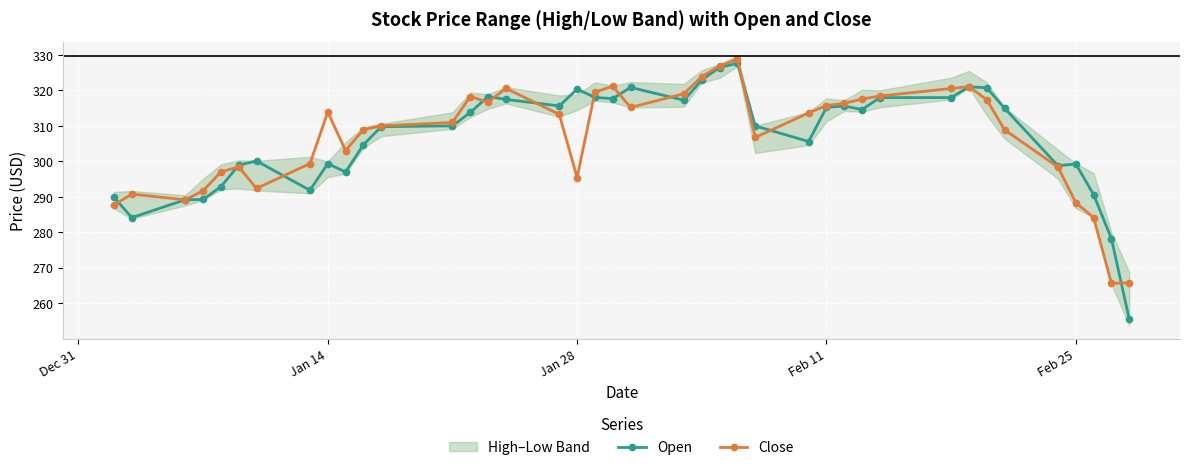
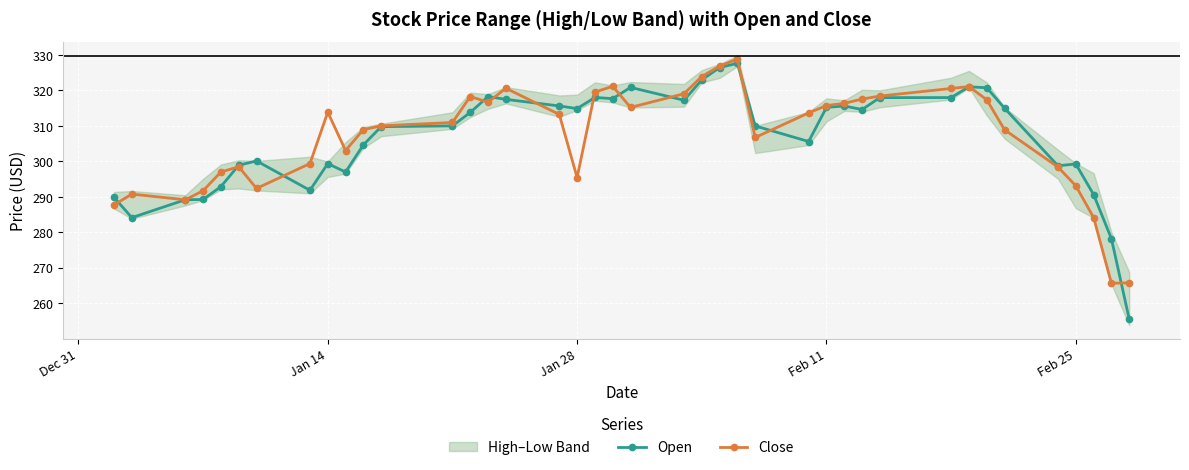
Open, Jan 28: 320 -> 315
Close, Feb 25: 288 -> 293
